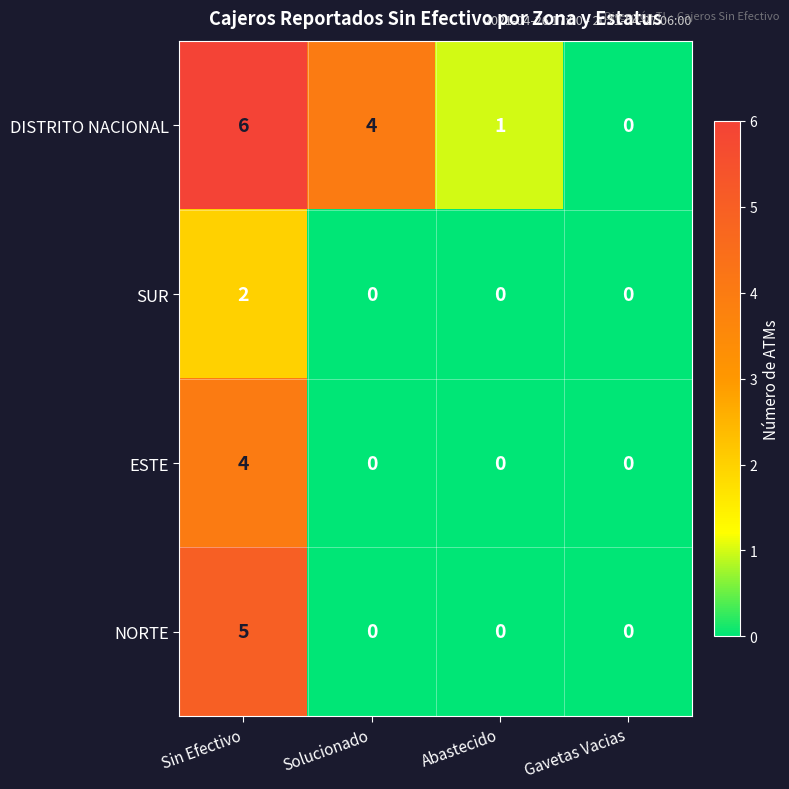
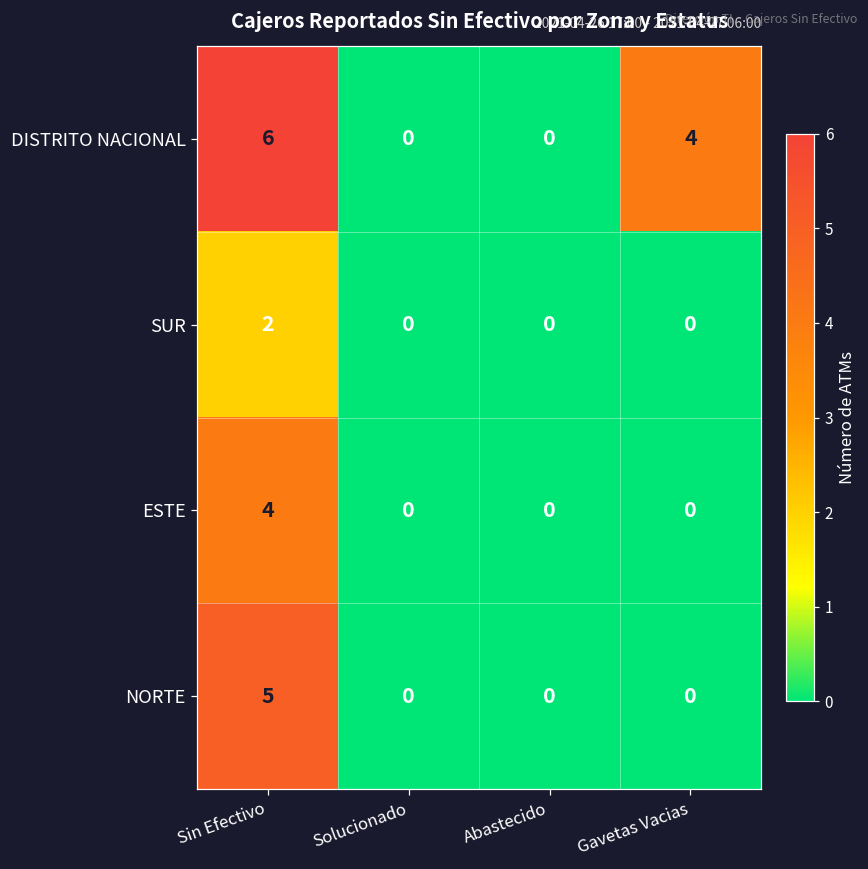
DISTRITO NACIONAL, Solucionado: 4 -> 0
DISTRITO NACIONAL, Abastecido: 1 -> 0
DISTRITO NACIONAL, Gavetas Vacias: 0 -> 4
